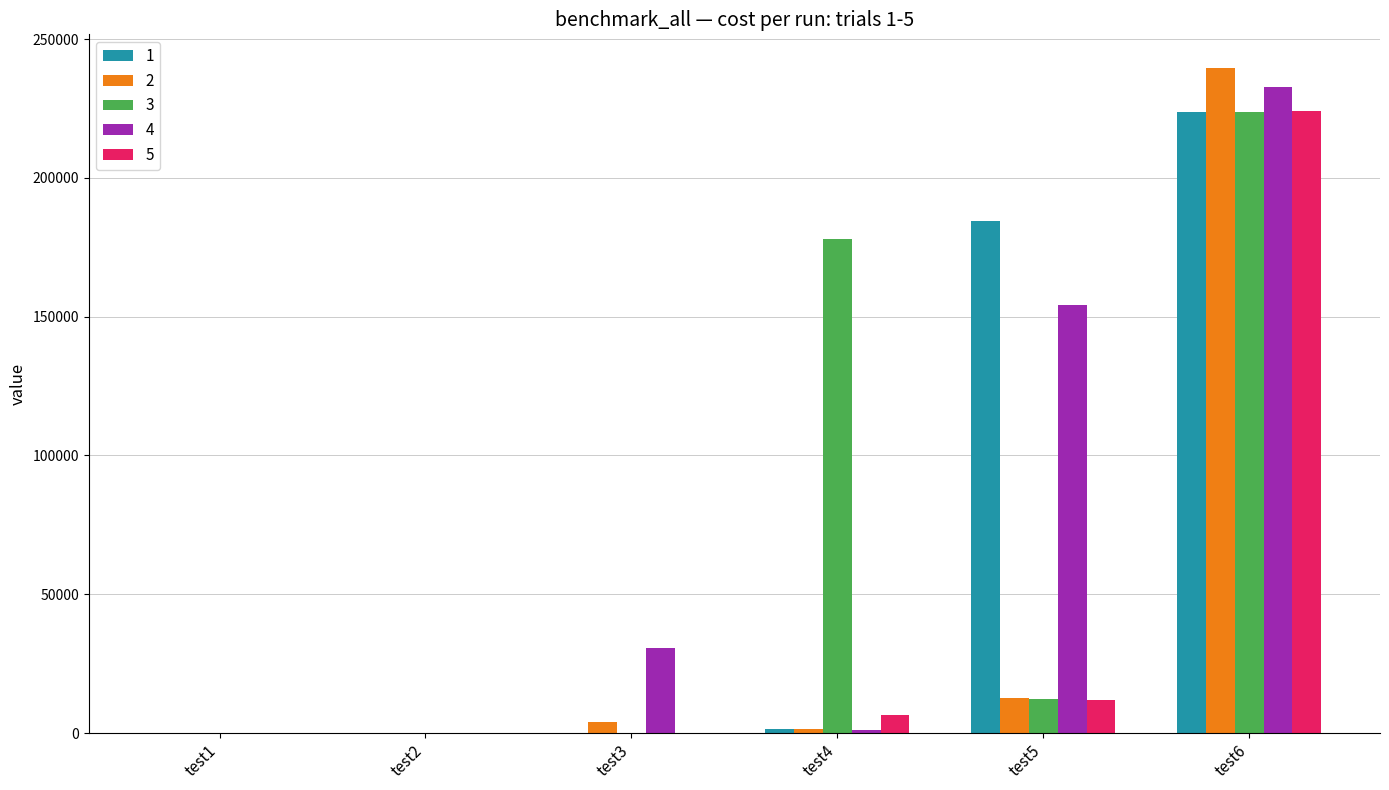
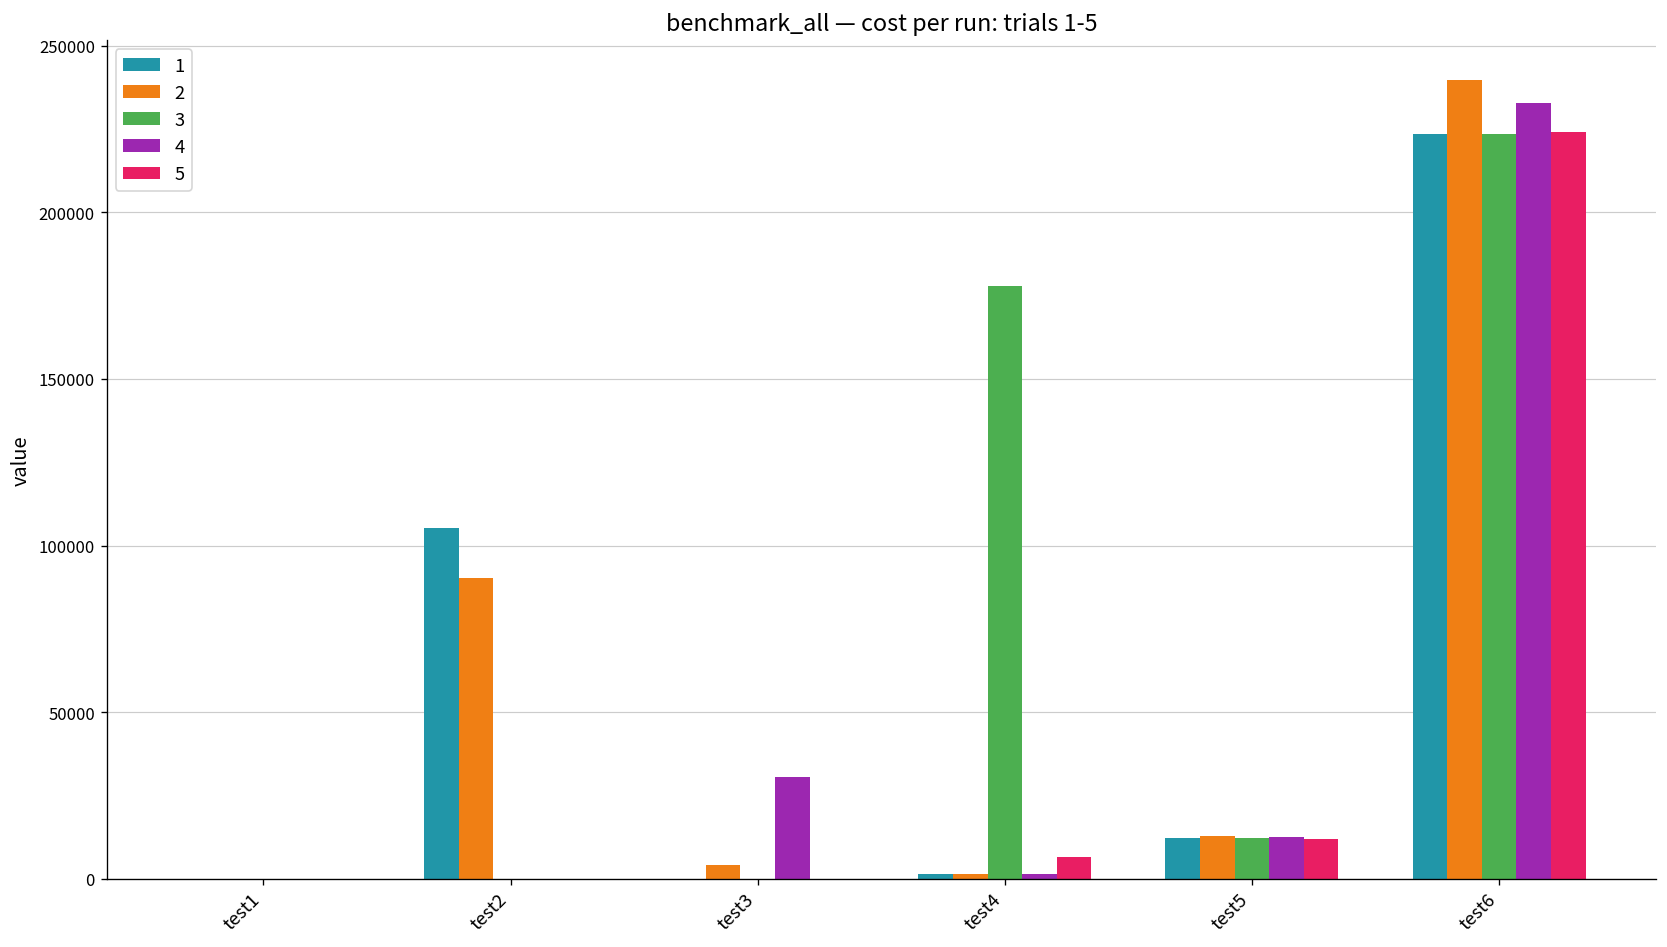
1, test2: 0 -> 105000
2, test2: 0 -> 90000
1, test5: 184000 -> 12000
4, test5: 154000 -> 12000
